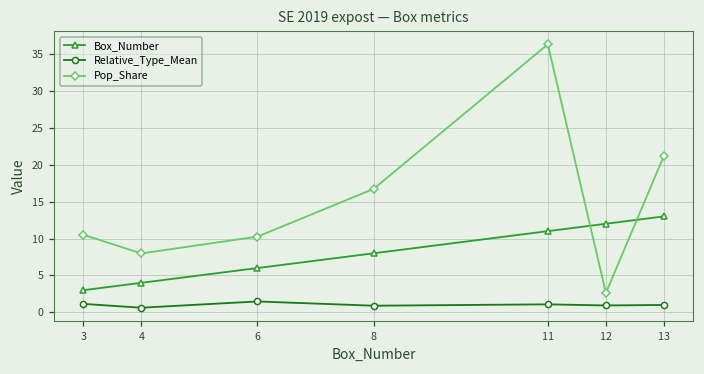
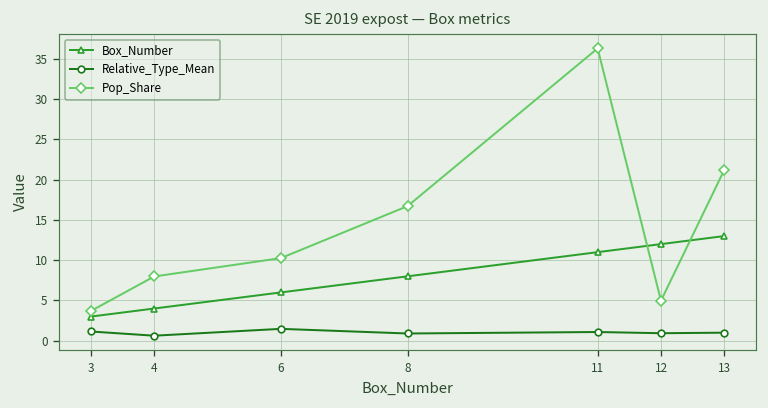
Pop_Share, 3: 11 -> 4
Pop_Share, 12: 3 -> 5
